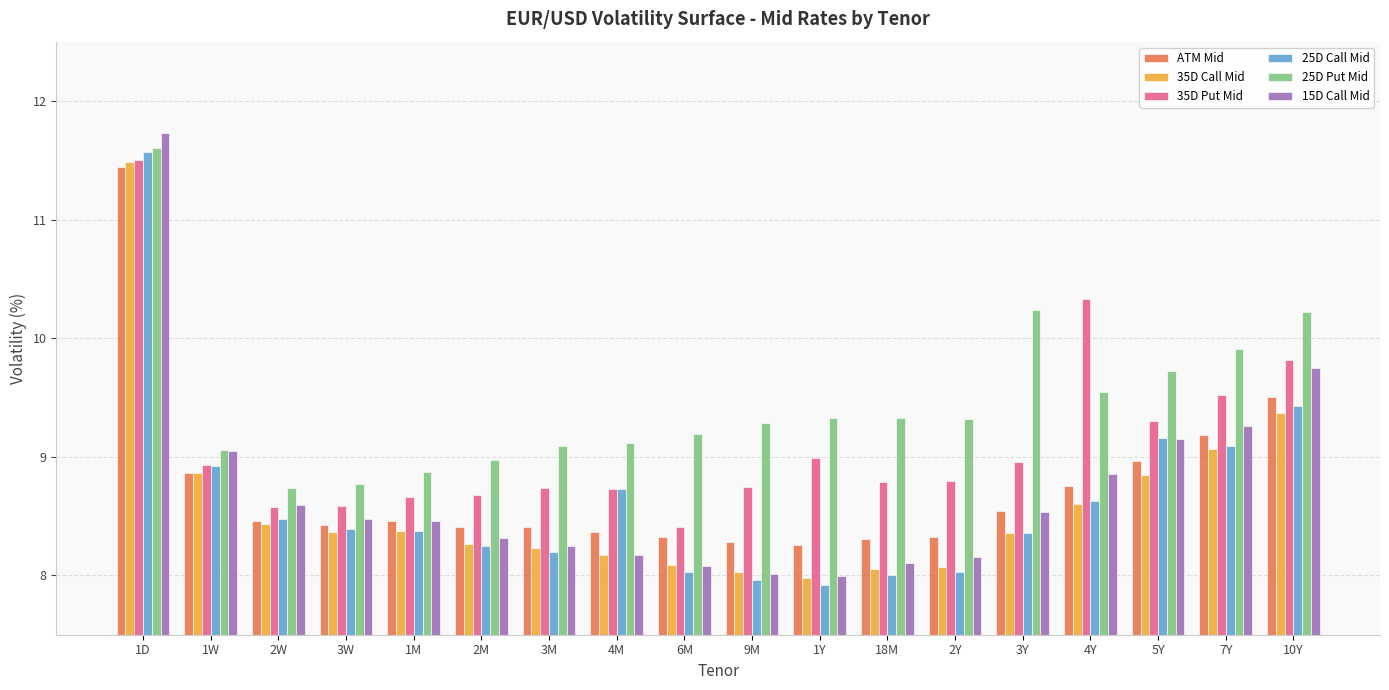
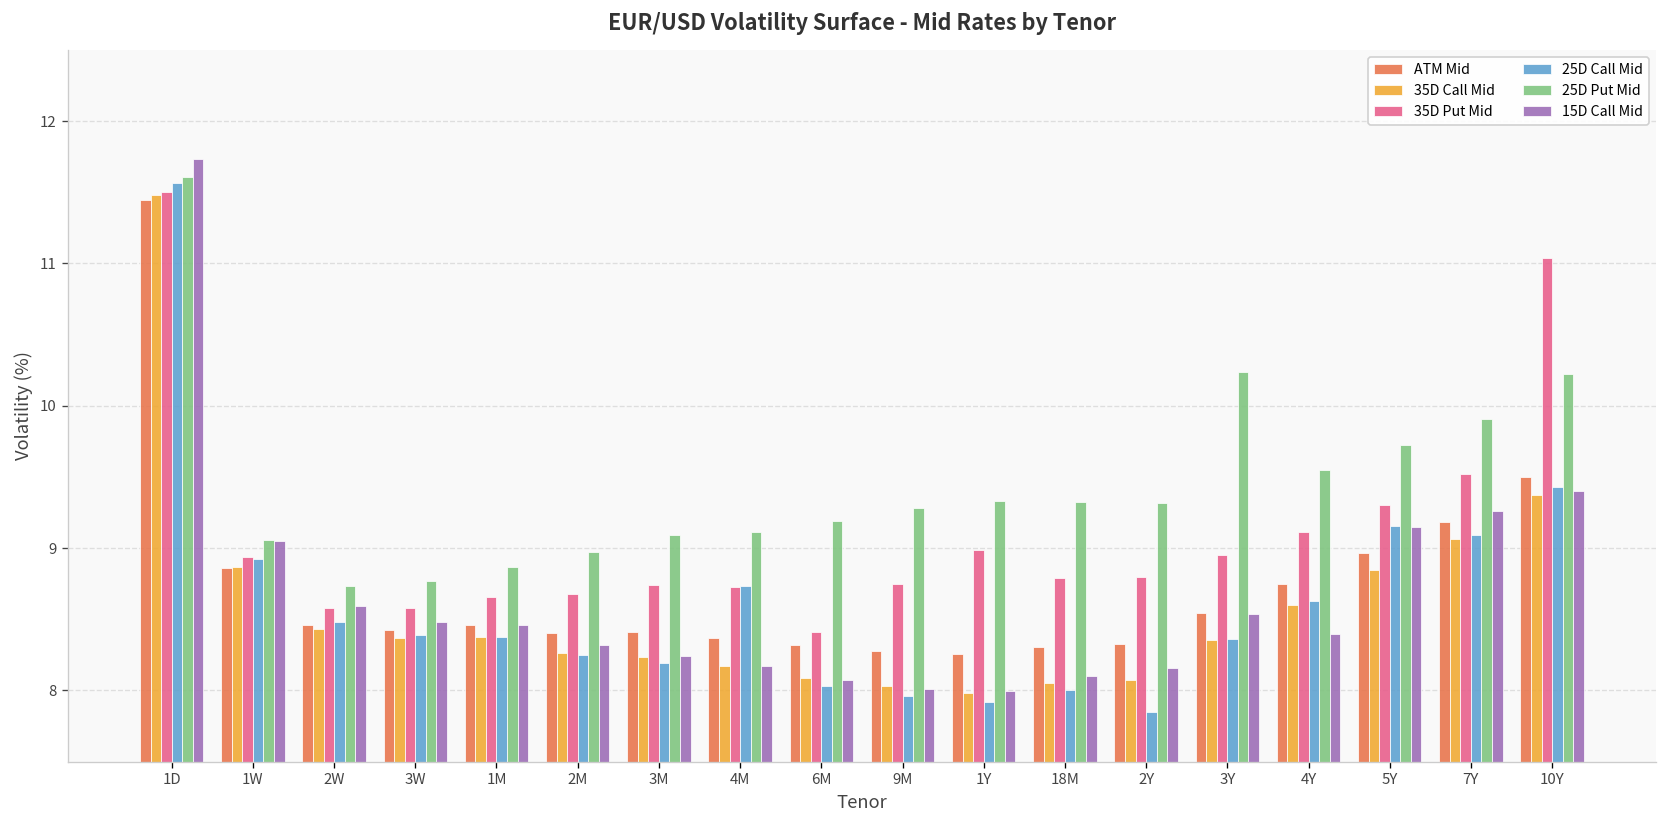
25D Call Mid, 2Y: 8.03 -> 7.85
35D Put Mid, 4Y: 10.33 -> 9.12
15D Call Mid, 4Y: 8.86 -> 8.40
35D Put Mid, 10Y: 9.82 -> 11.04
15D Call Mid, 10Y: 9.75 -> 9.40
